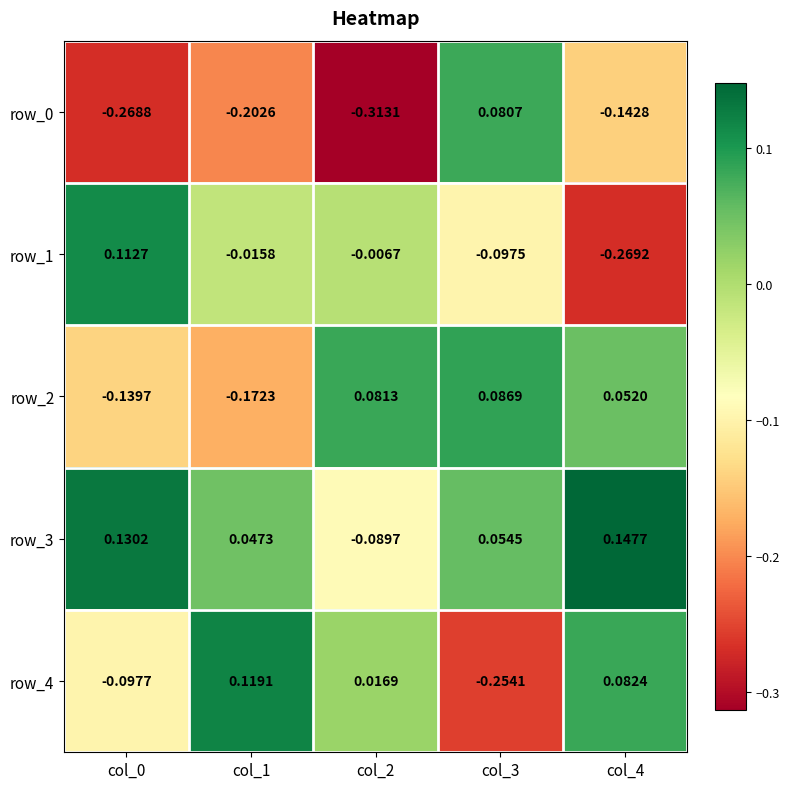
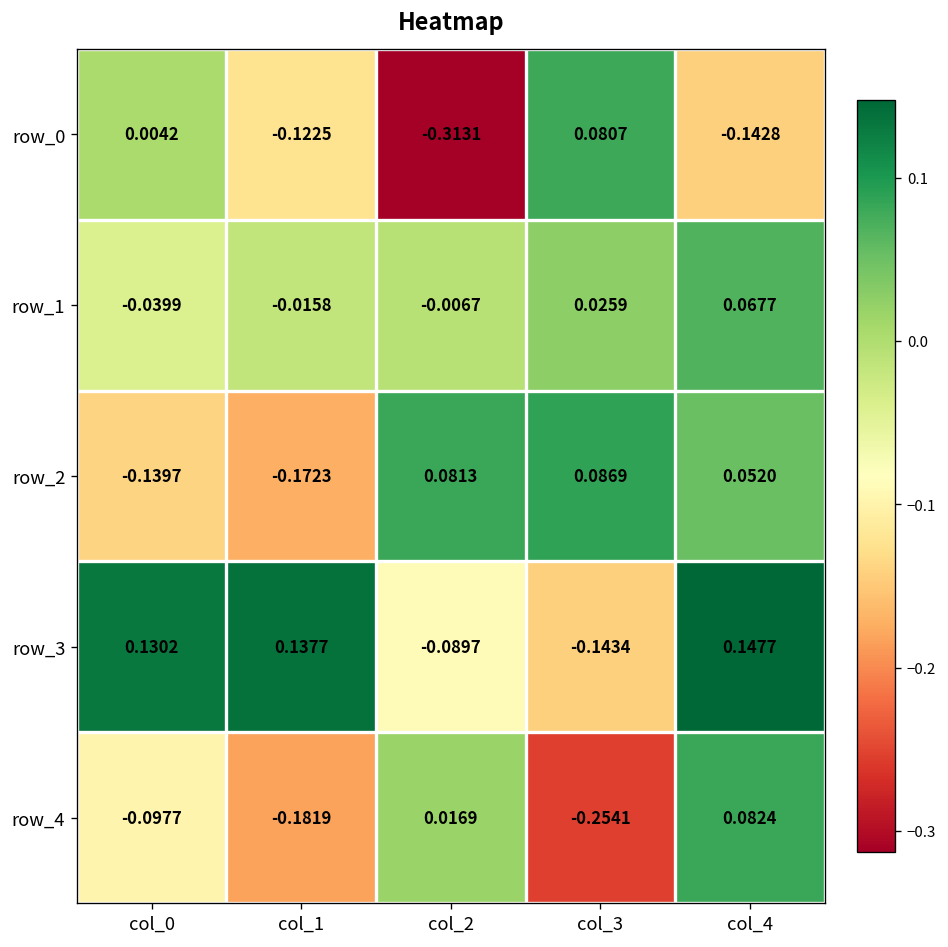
row_0, col_0: -0.2688 -> 0.0042
row_0, col_1: -0.2026 -> -0.1225
row_1, col_0: 0.1127 -> -0.0399
row_1, col_3: -0.0975 -> 0.0259
row_1, col_4: -0.2692 -> 0.0677
row_3, col_1: 0.0473 -> 0.1377
row_3, col_3: 0.0545 -> -0.1434
row_4, col_1: 0.1191 -> -0.1819
